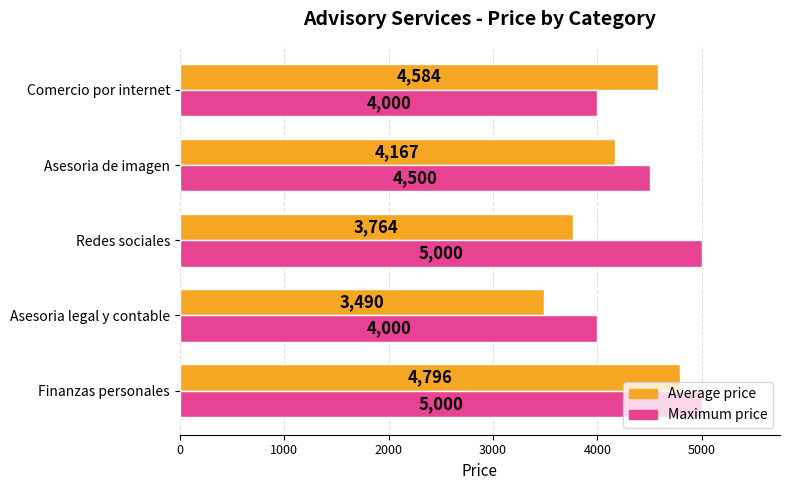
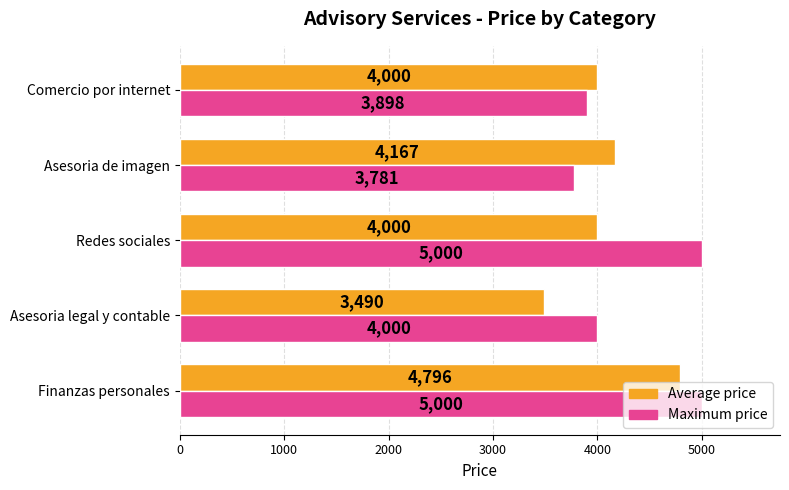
Average price, Comercio por internet: 4,584 -> 4,000
Maximum price, Comercio por internet: 4,000 -> 3,898
Maximum price, Asesoria de imagen: 4,500 -> 3,781
Average price, Redes sociales: 3,764 -> 4,000
